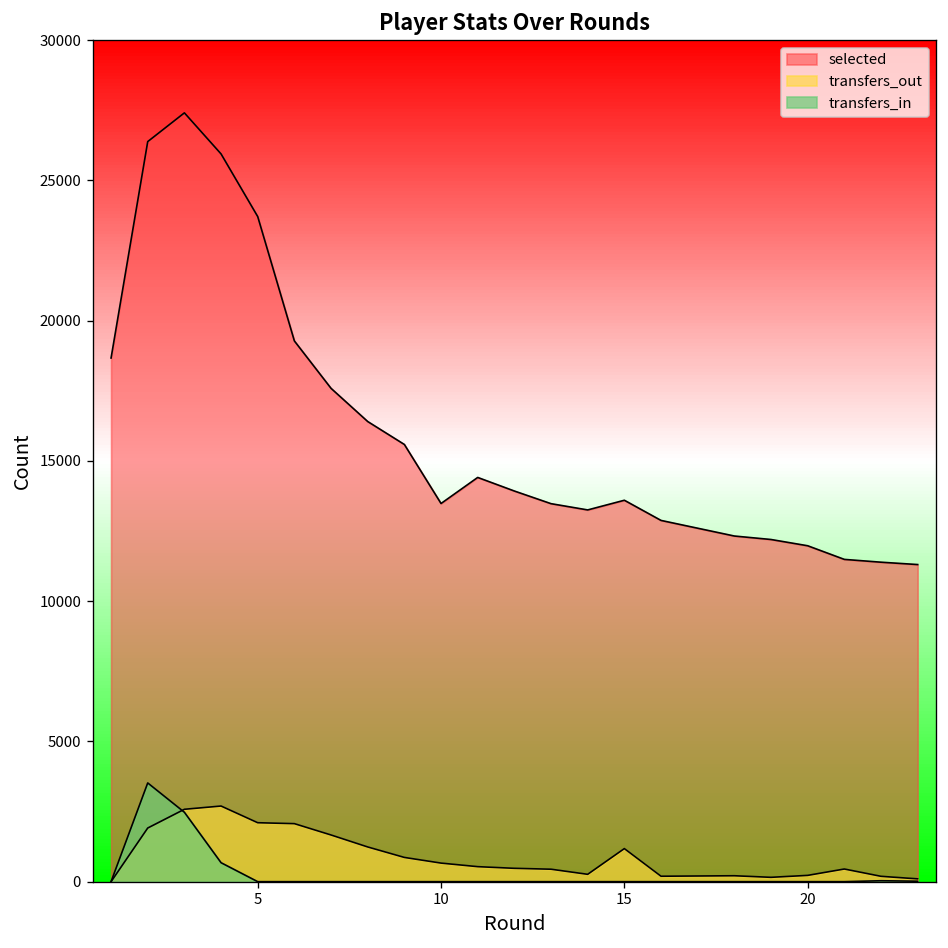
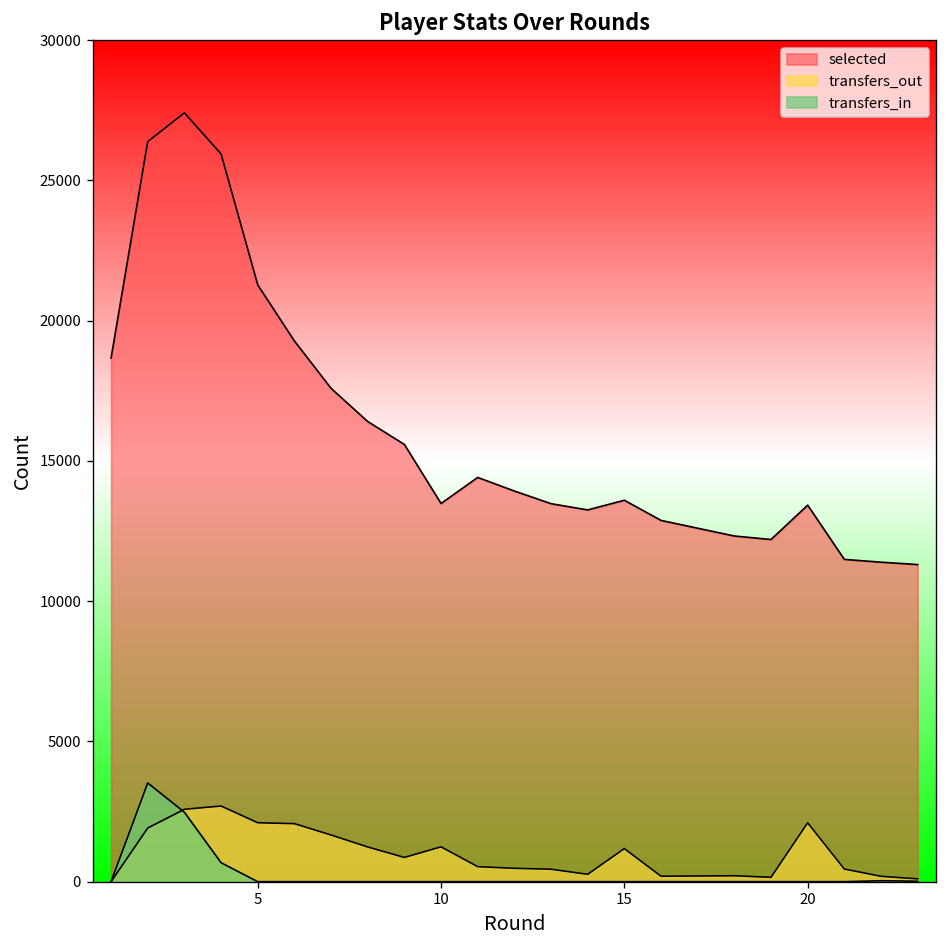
selected, 5: 23700 -> 21300
transfers_out, 10: 700 -> 1200
selected, 20: 12000 -> 13400
transfers_out, 20: 200 -> 2100
